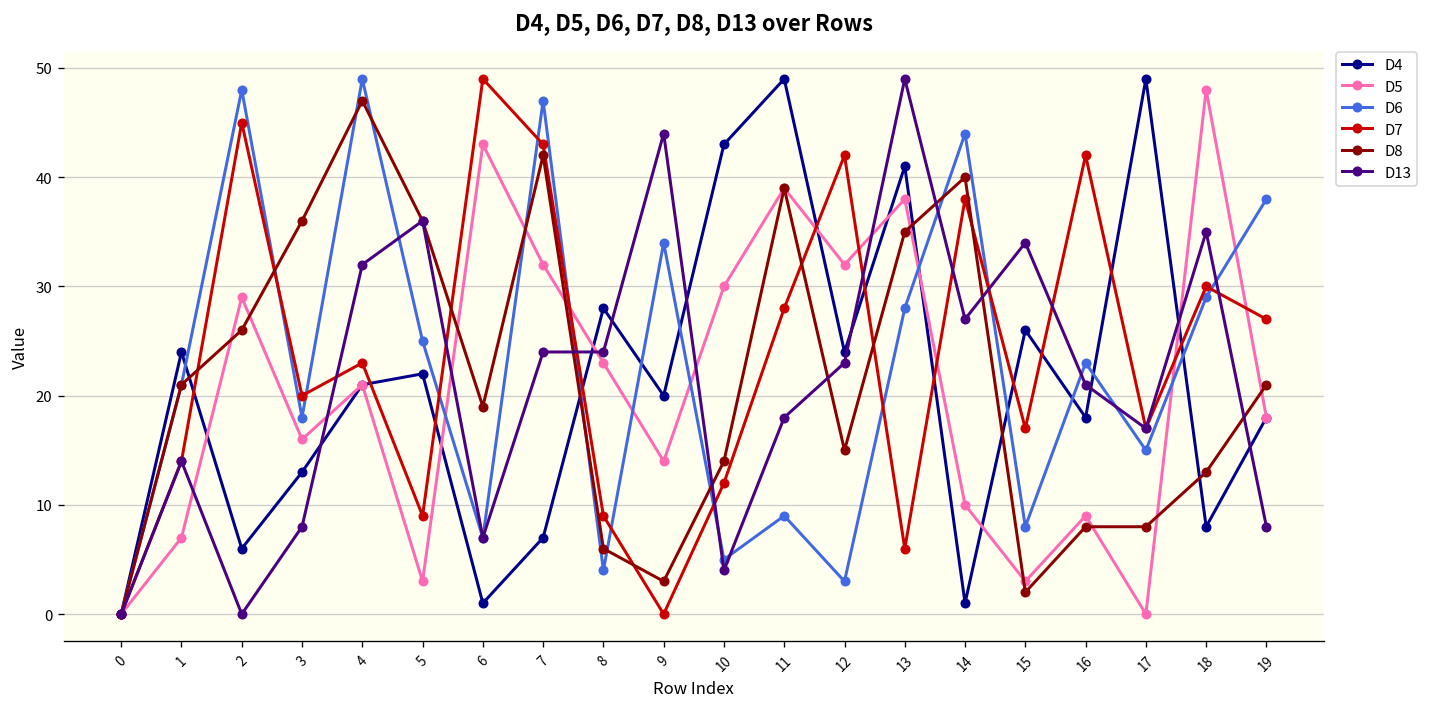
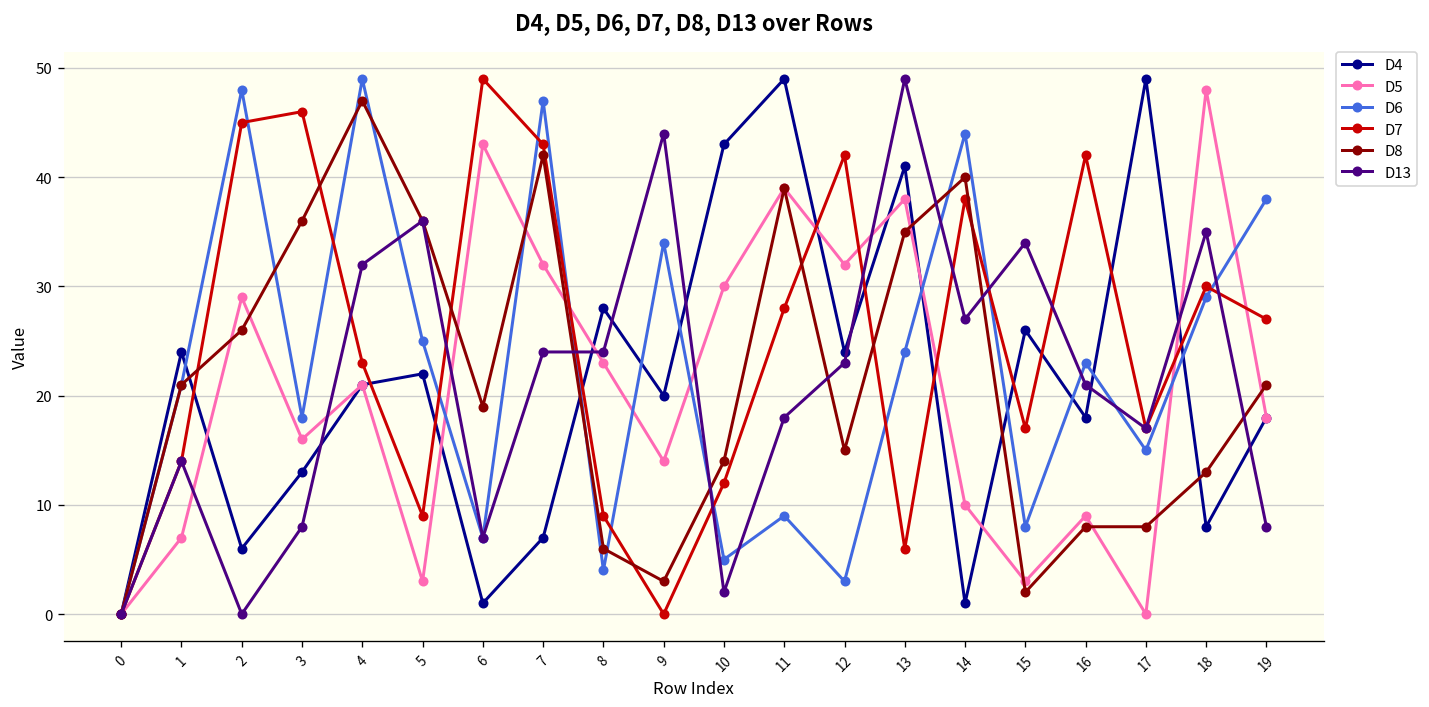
D7, 3: 20 -> 46
D13, 10: 4 -> 2
D6, 13: 28 -> 24
